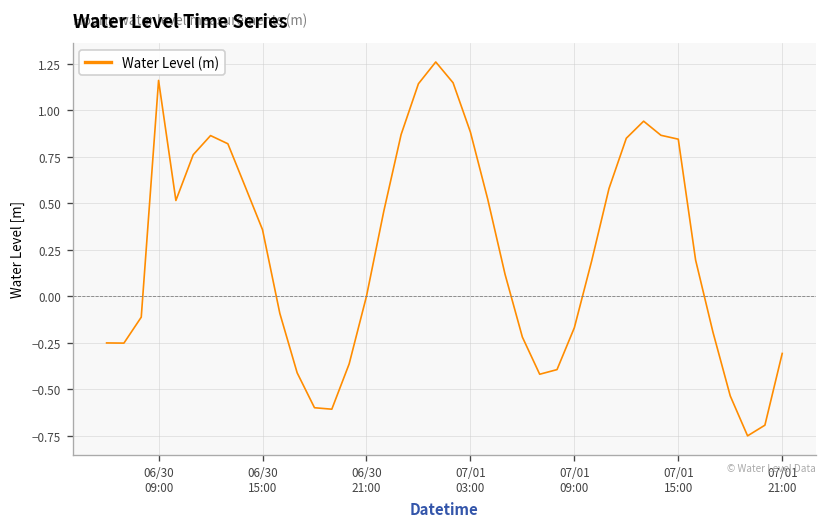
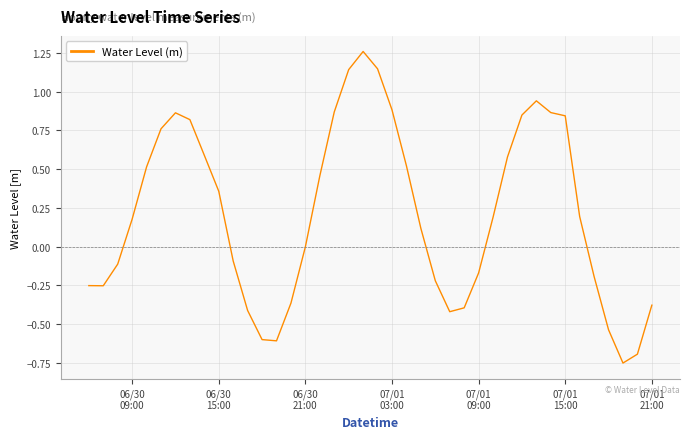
06/30 09:00: 1.16 -> 0.18
07/01 21:00: -0.31 -> -0.38
